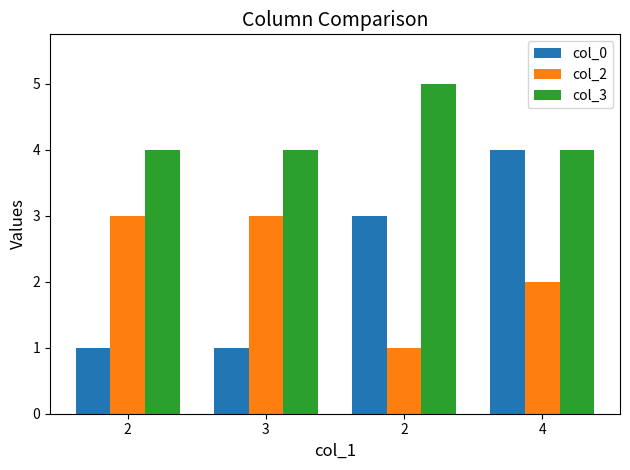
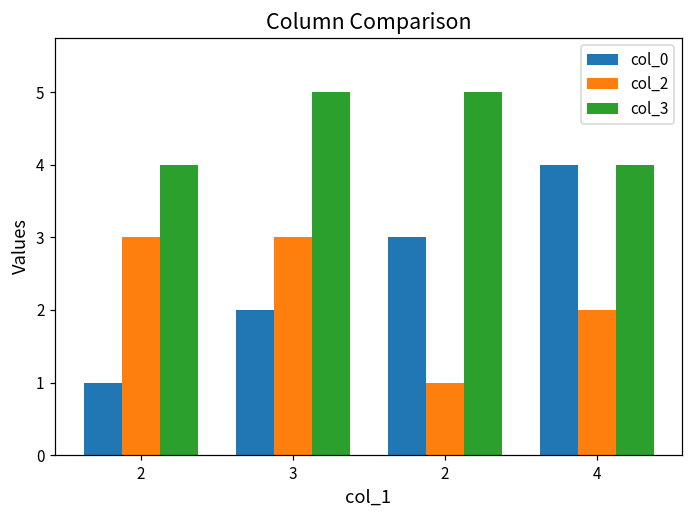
col_0, 3: 1 -> 2
col_3, 3: 4 -> 5
